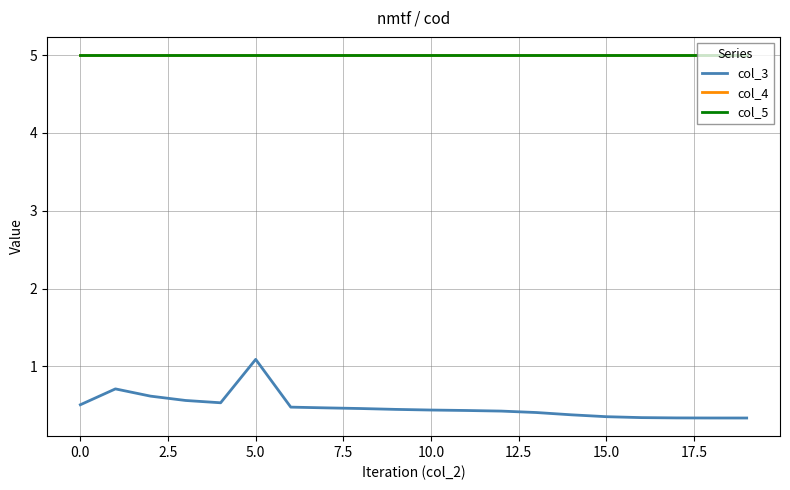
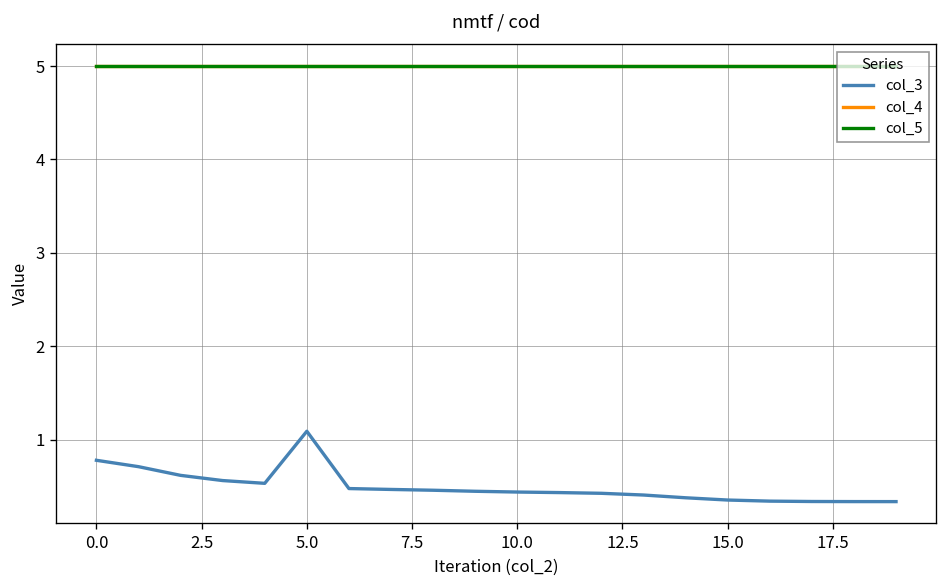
col_3, 0.0: 0.5 -> 0.8
